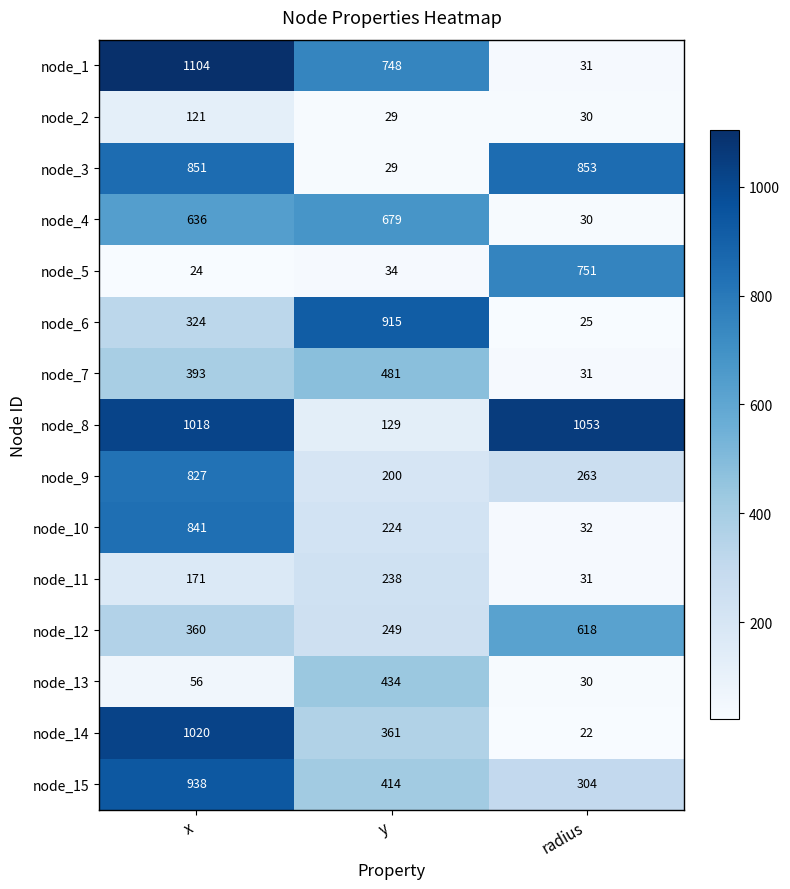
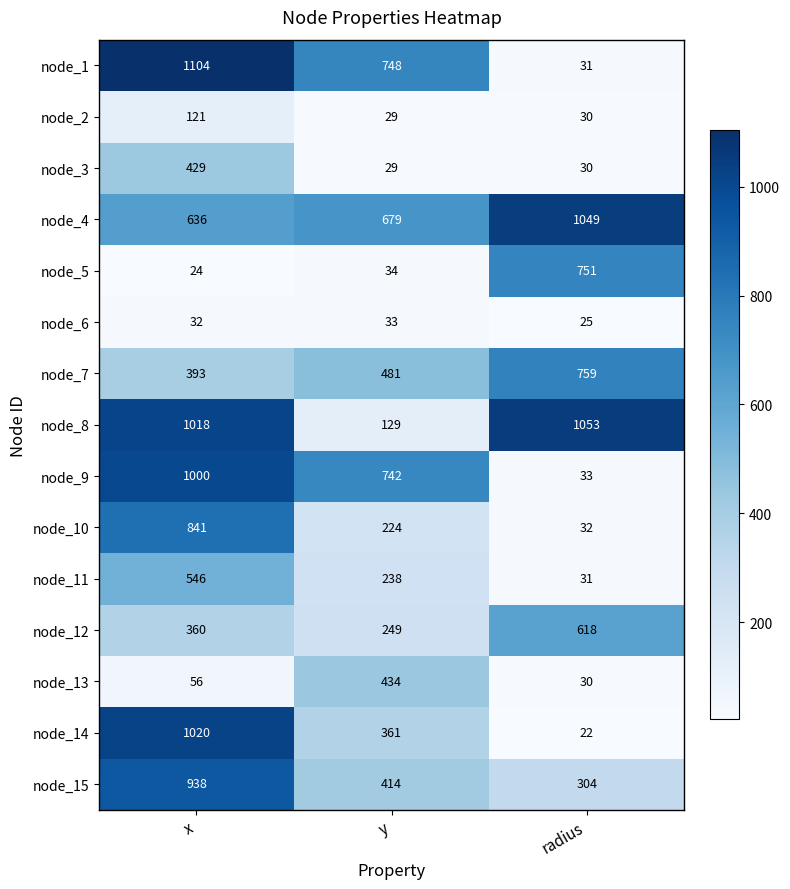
node_3, x: 851 -> 429
node_3, radius: 853 -> 30
node_4, radius: 30 -> 1049
node_6, x: 324 -> 32
node_6, y: 915 -> 33
node_7, radius: 31 -> 759
node_9, x: 827 -> 1000
node_9, y: 200 -> 742
node_9, radius: 263 -> 33
node_11, x: 171 -> 546
